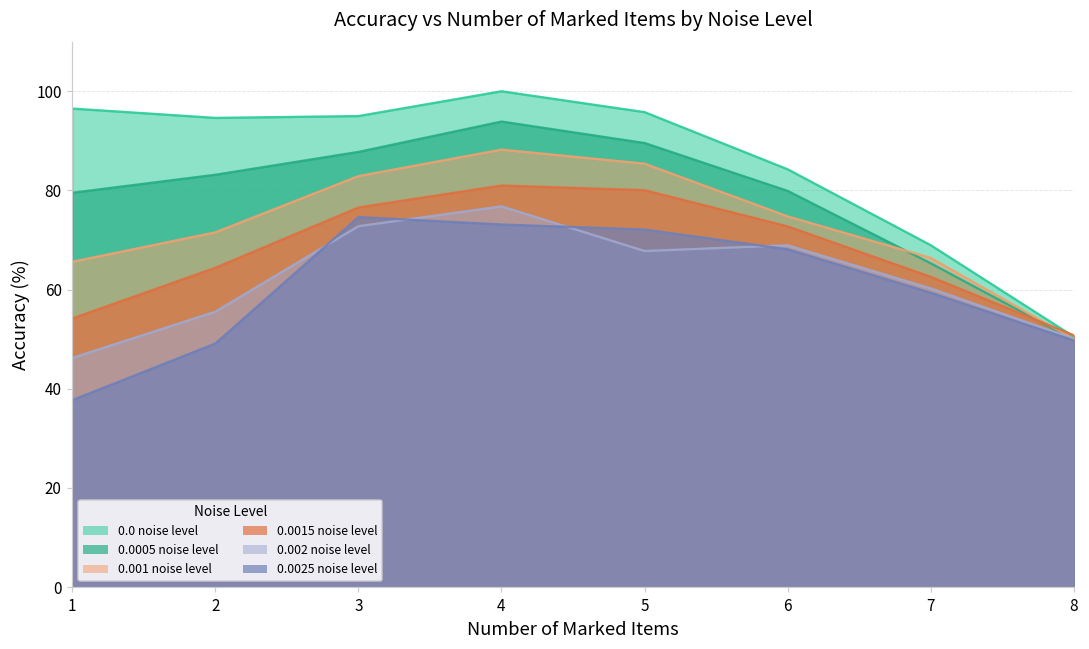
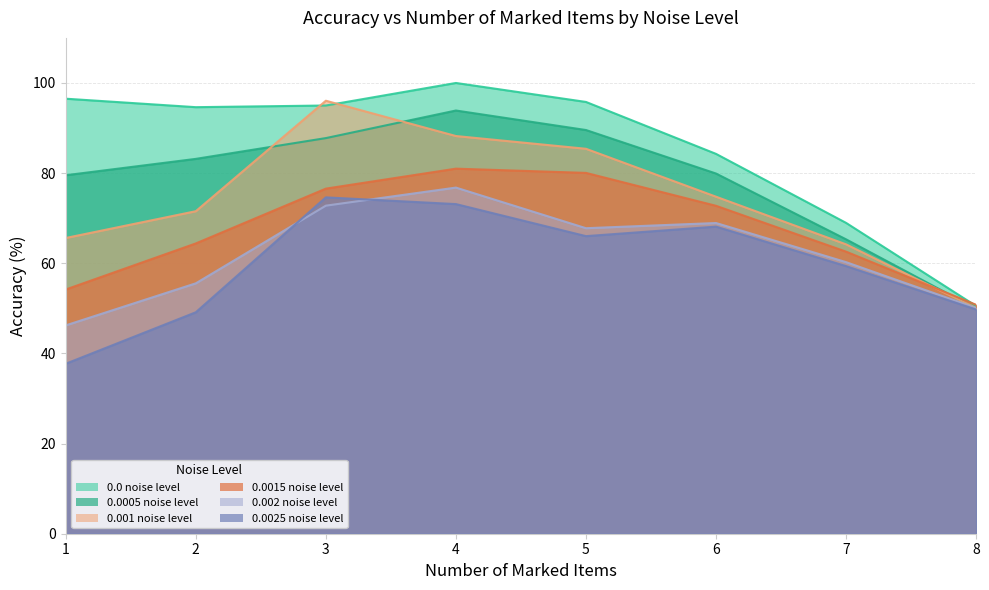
0.001 noise level, 3: 83 -> 96
0.0025 noise level, 5: 72 -> 66
0.001 noise level, 7: 66 -> 64
